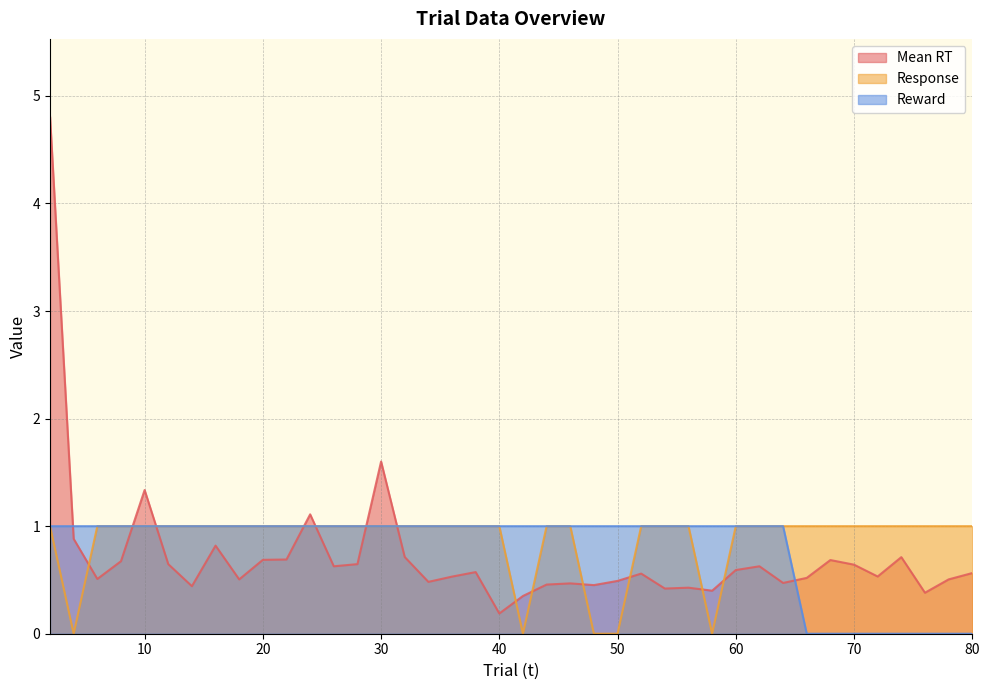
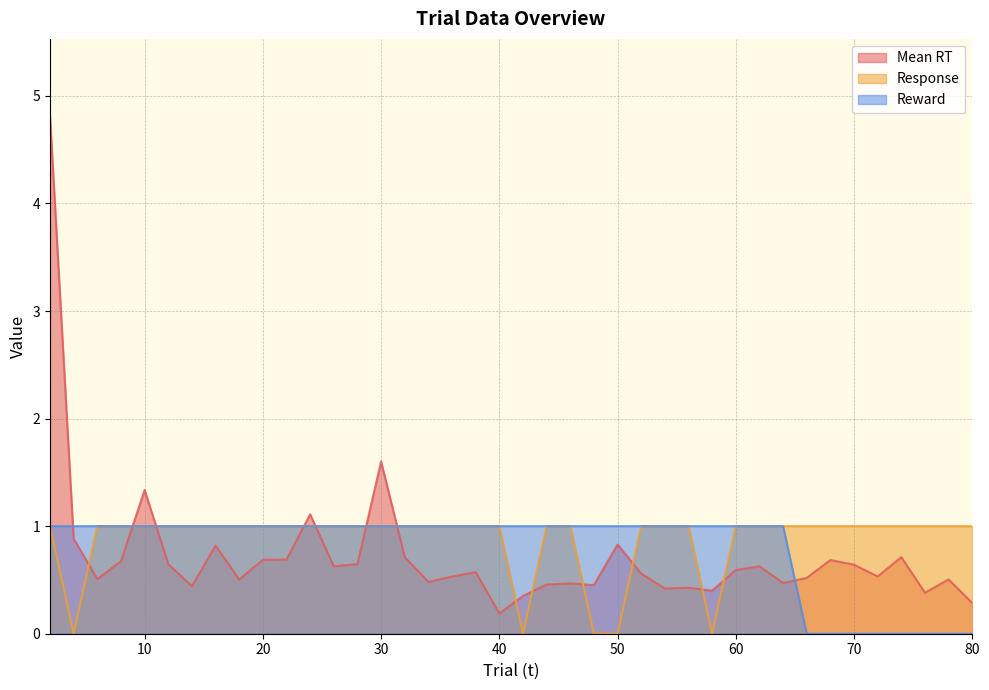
Mean RT, 50: 0.49 -> 0.83
Mean RT, 80: 0.56 -> 0.29
